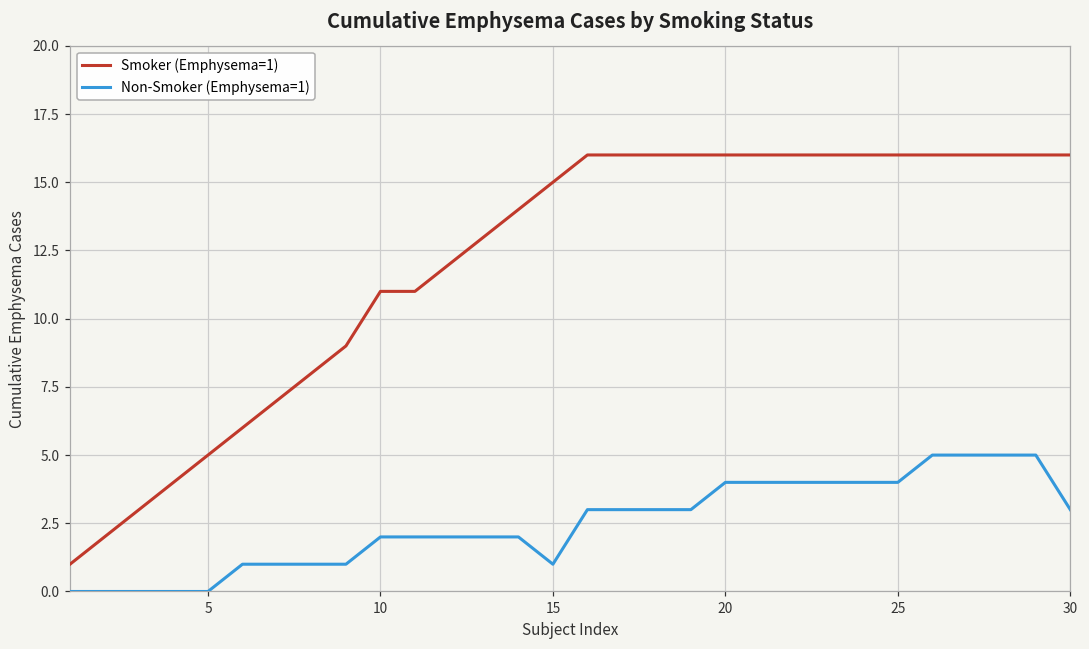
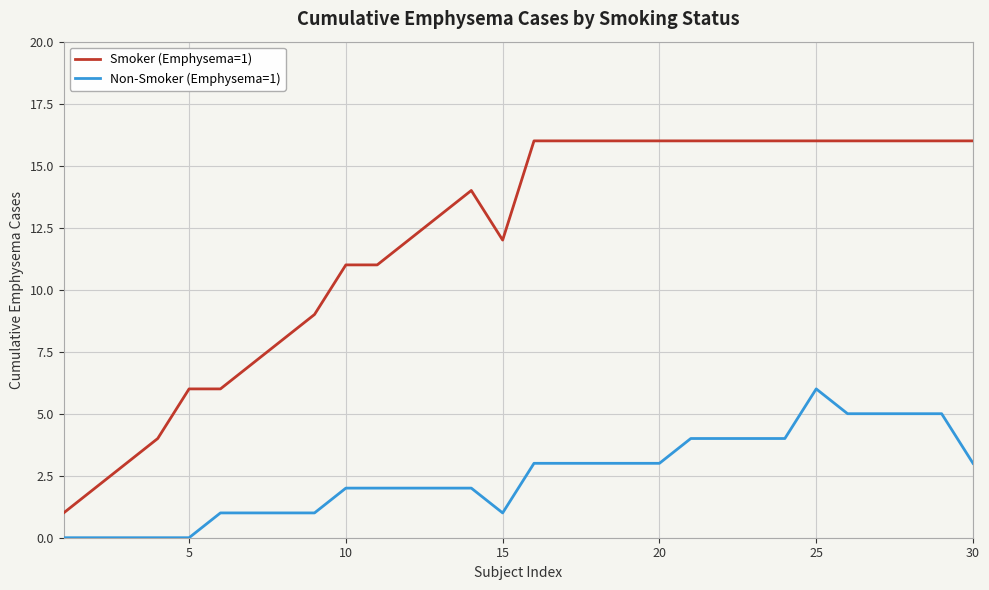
Smoker (Emphysema=1), 5: 5 -> 6
Smoker (Emphysema=1), 15: 15 -> 12
Non-Smoker (Emphysema=1), 20: 4 -> 3
Non-Smoker (Emphysema=1), 25: 4 -> 6
